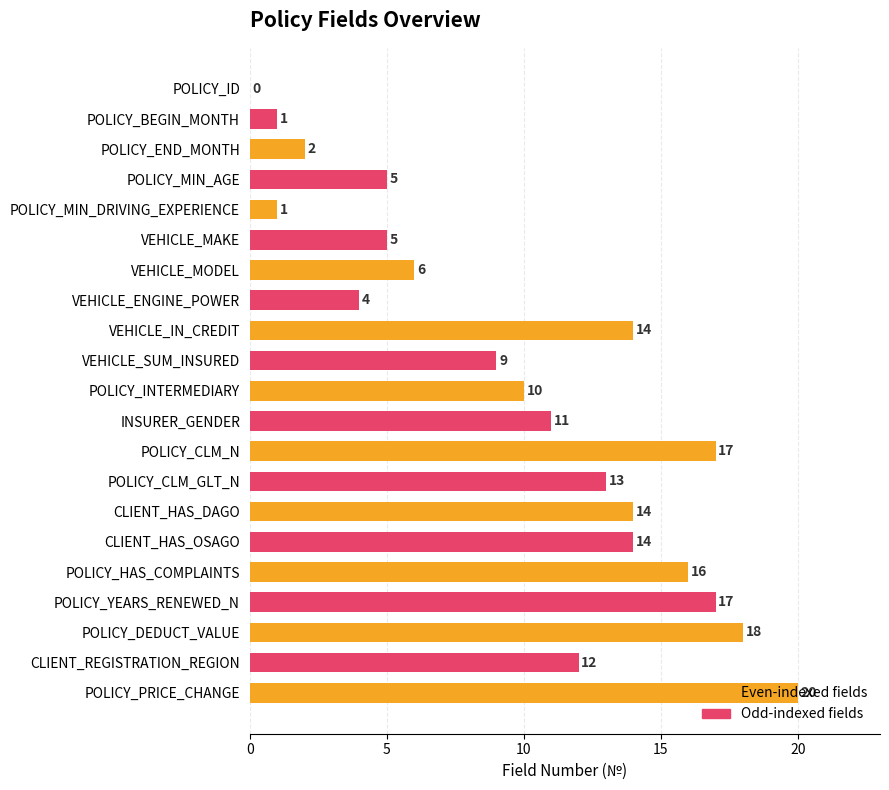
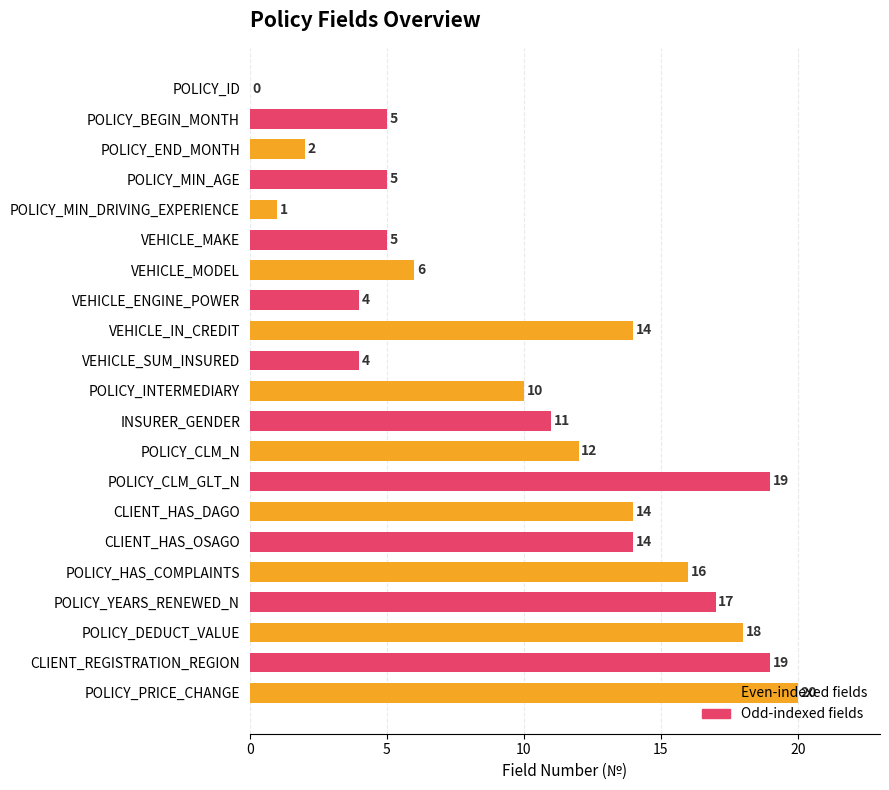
POLICY_BEGIN_MONTH: 1 -> 5
VEHICLE_SUM_INSURED: 9 -> 4
POLICY_CLM_N: 17 -> 12
POLICY_CLM_GLT_N: 13 -> 19
CLIENT_REGISTRATION_REGION: 12 -> 19
